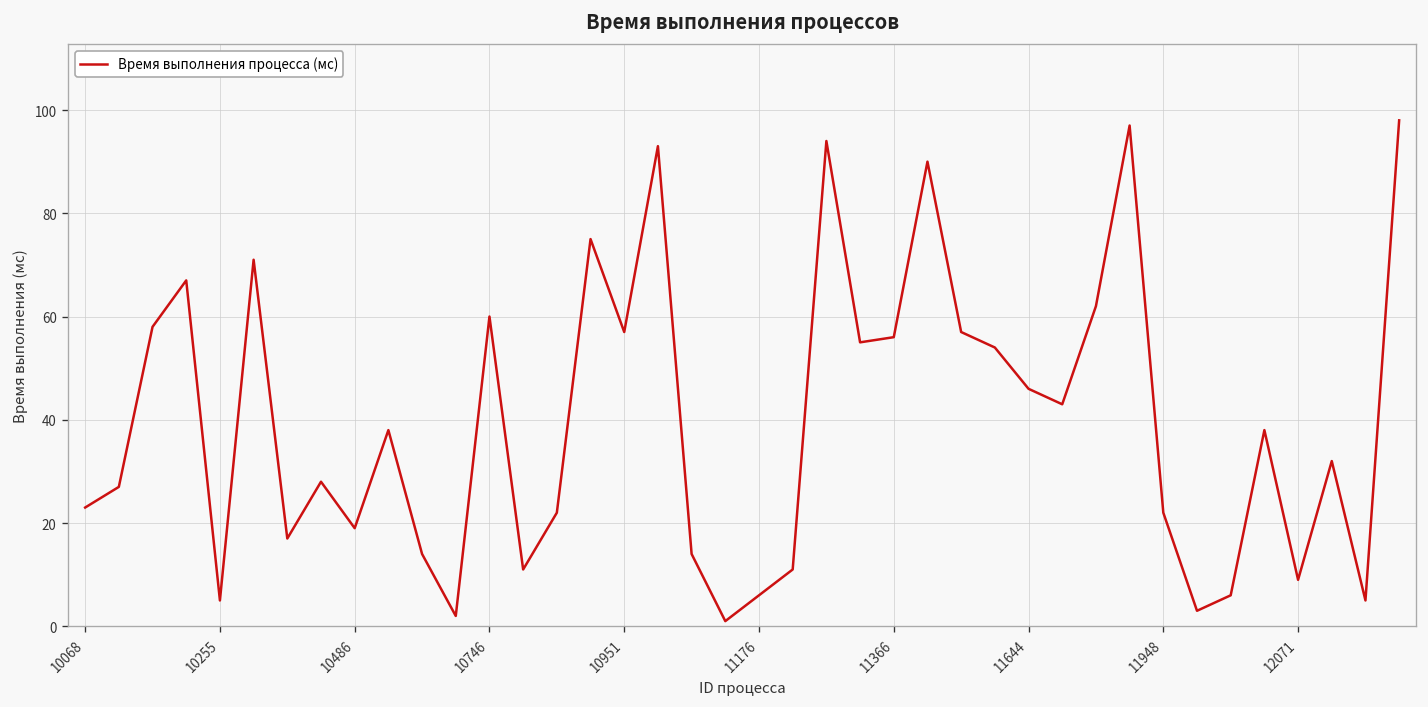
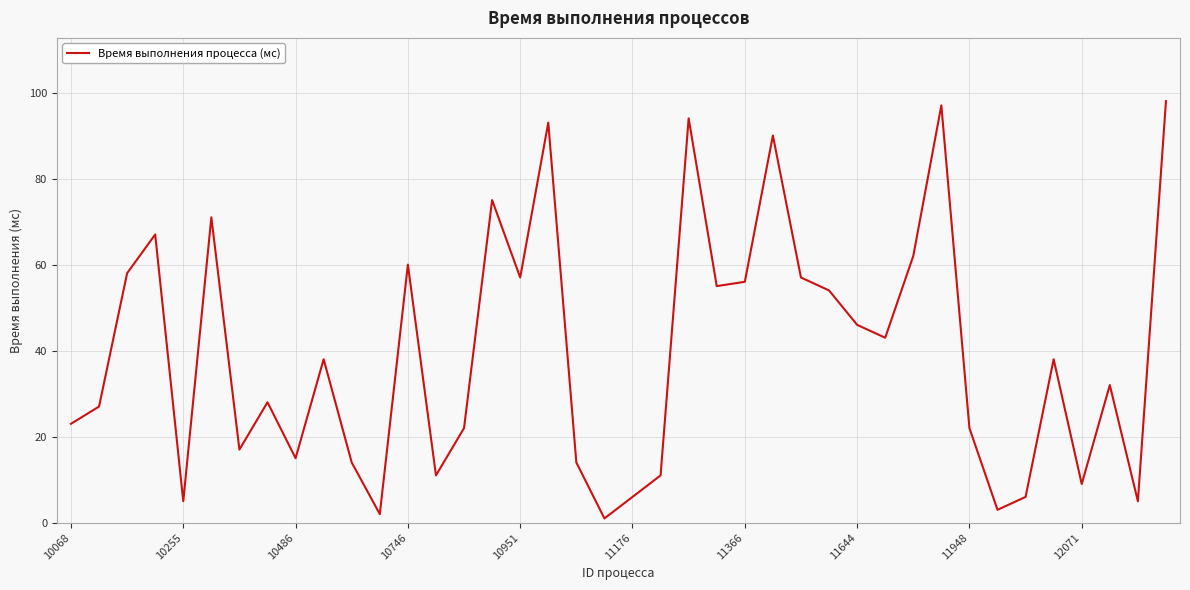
10486: 19 -> 15
